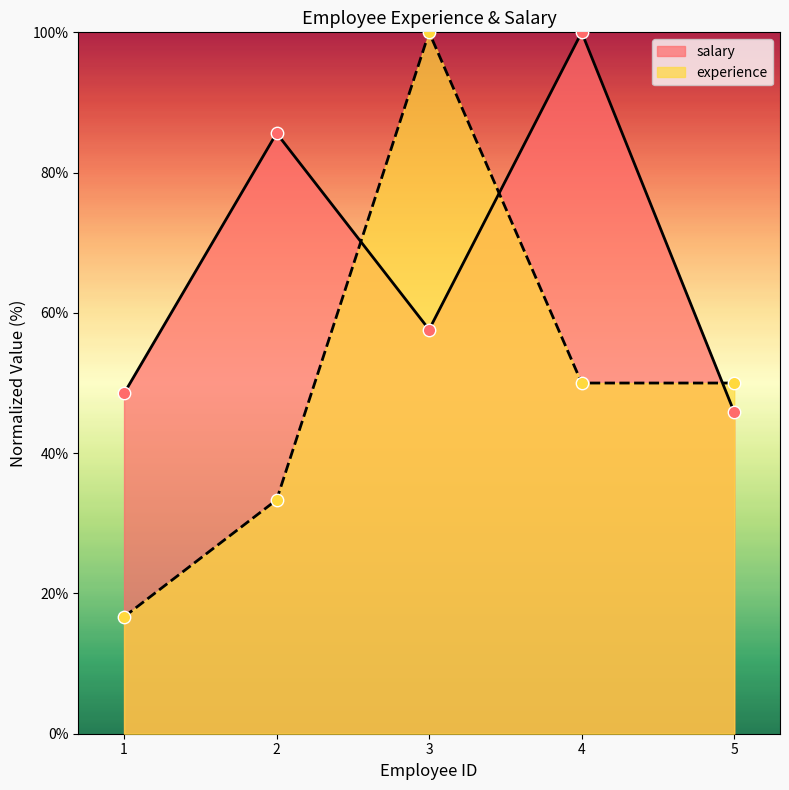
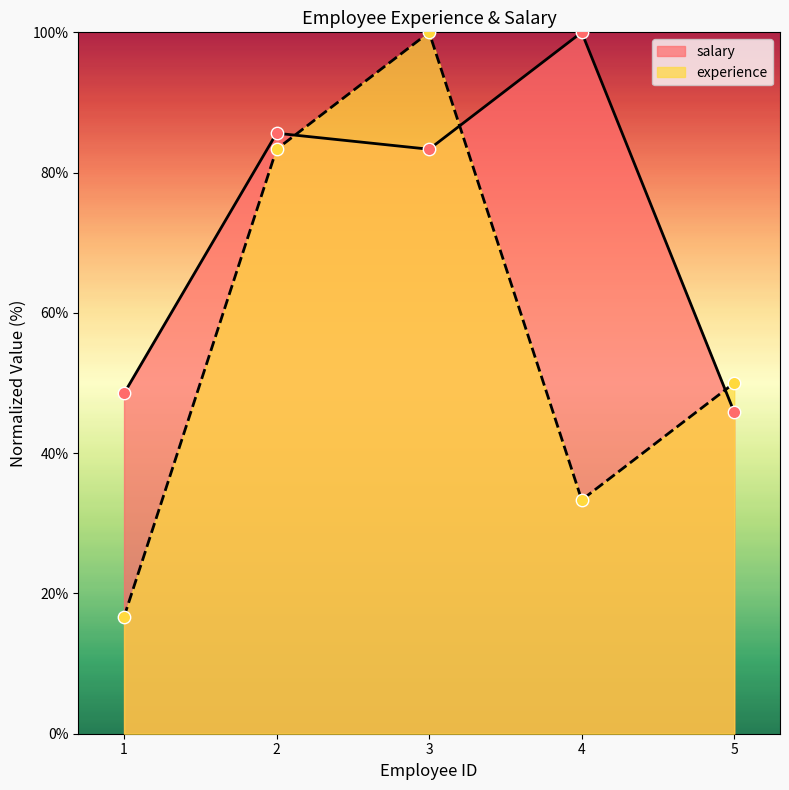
experience, 2: 33% -> 83%
salary, 3: 58% -> 83%
experience, 4: 50% -> 33%
